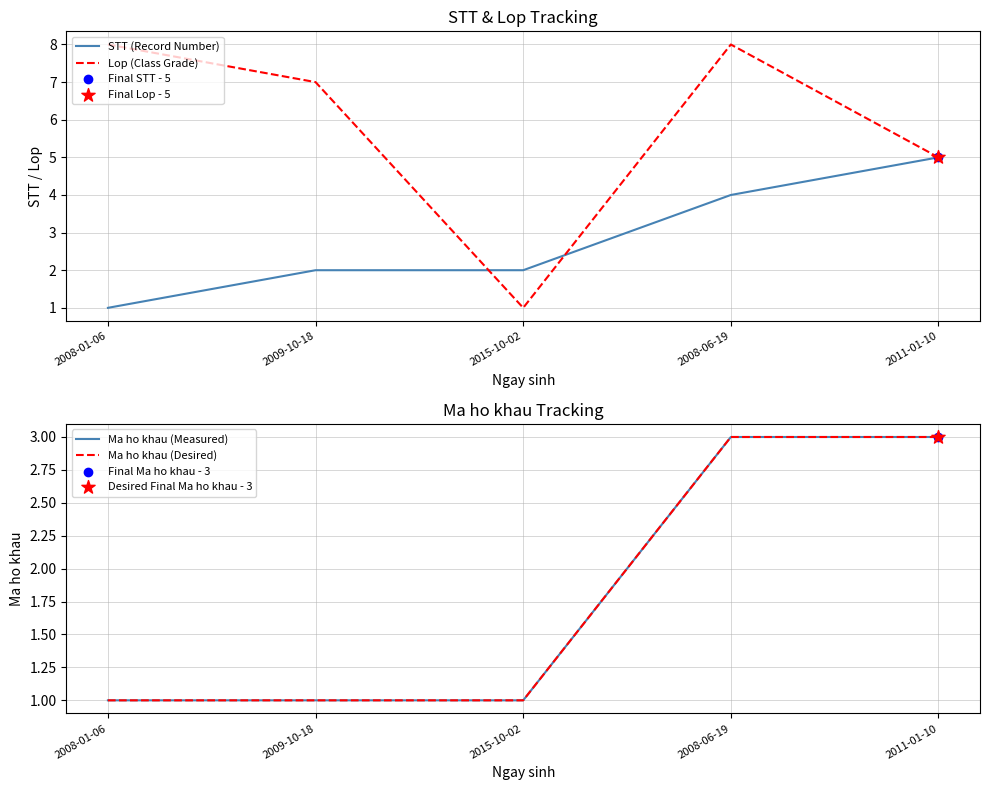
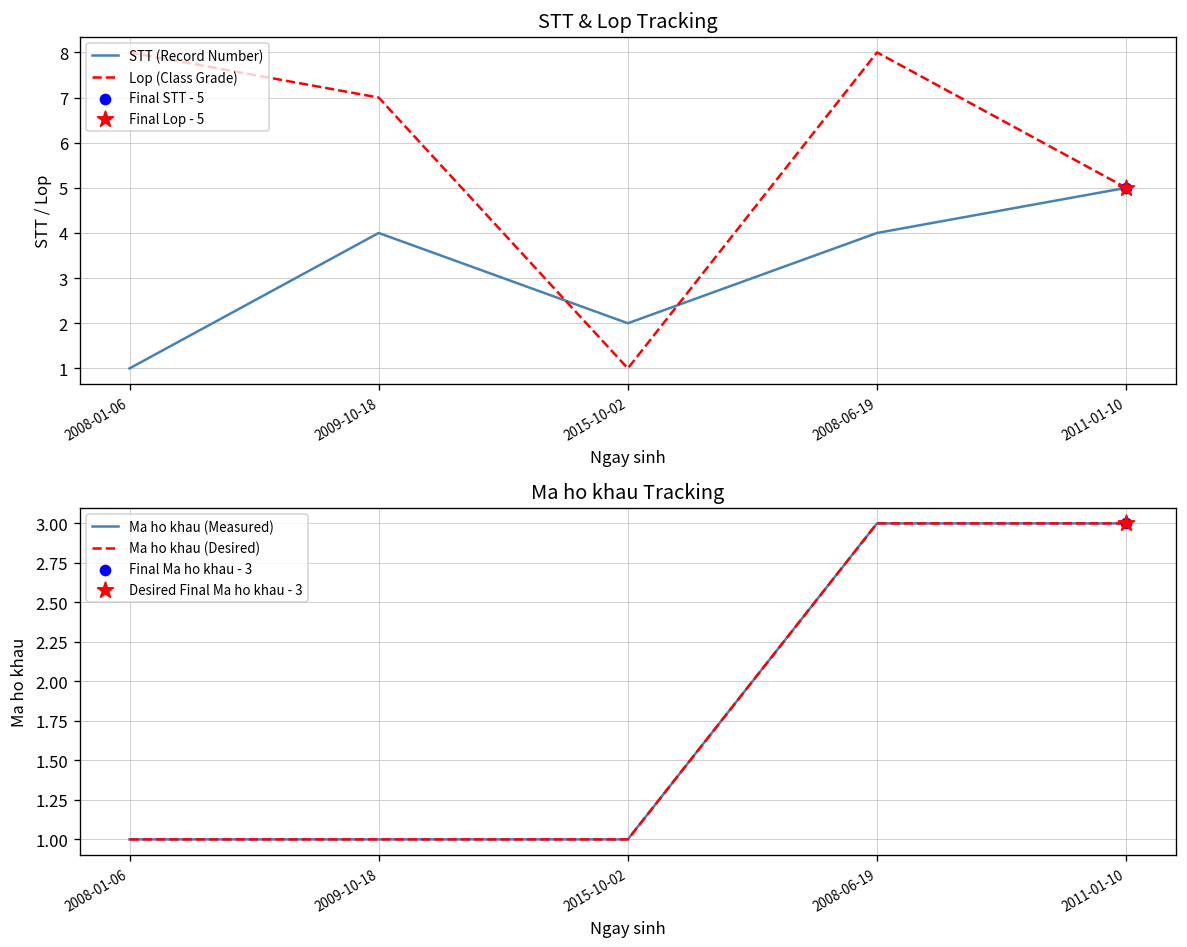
STT & Lop Tracking, STT (Record Number), 2009-10-18: 2 -> 4
